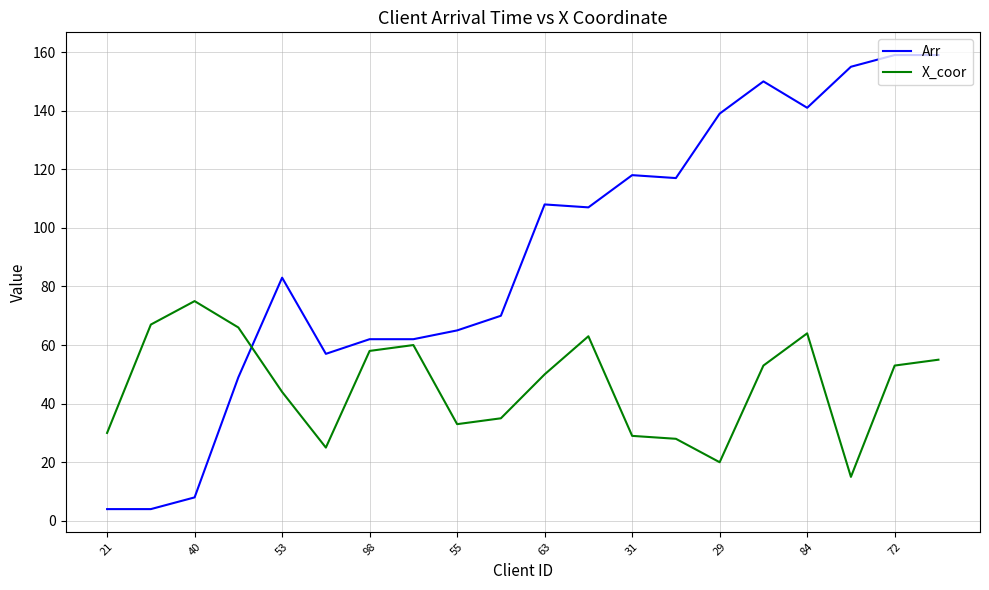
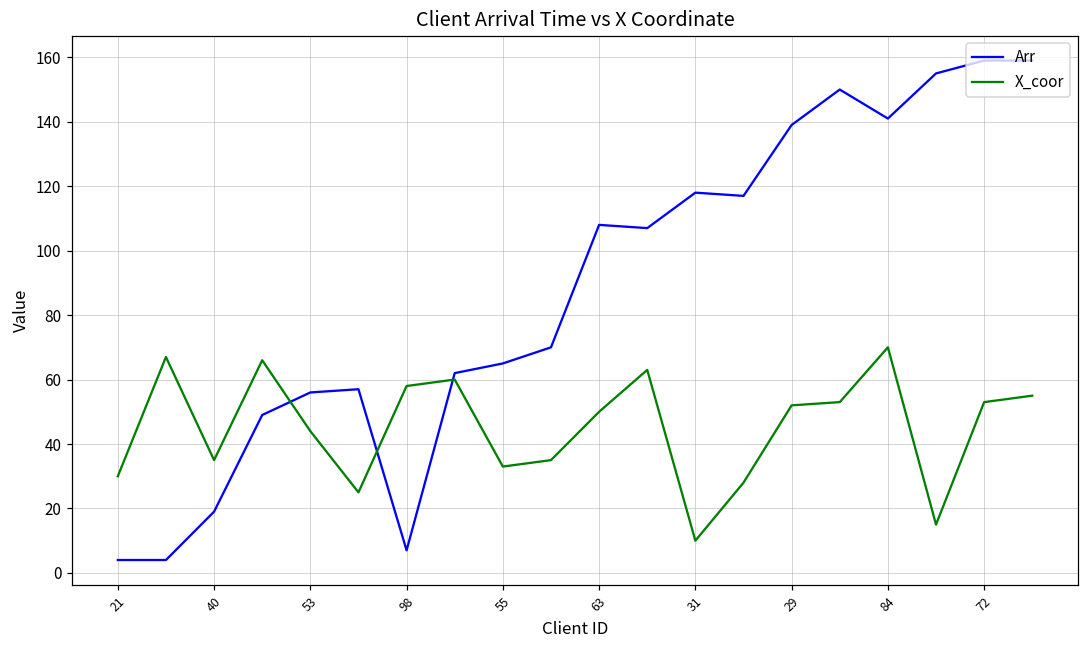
Arr, 40: 8 -> 19
X_coor, 40: 75 -> 35
Arr, 53: 83 -> 56
Arr, 98: 62 -> 7
X_coor, 31: 29 -> 10
X_coor, 29: 20 -> 52
X_coor, 84: 64 -> 70
